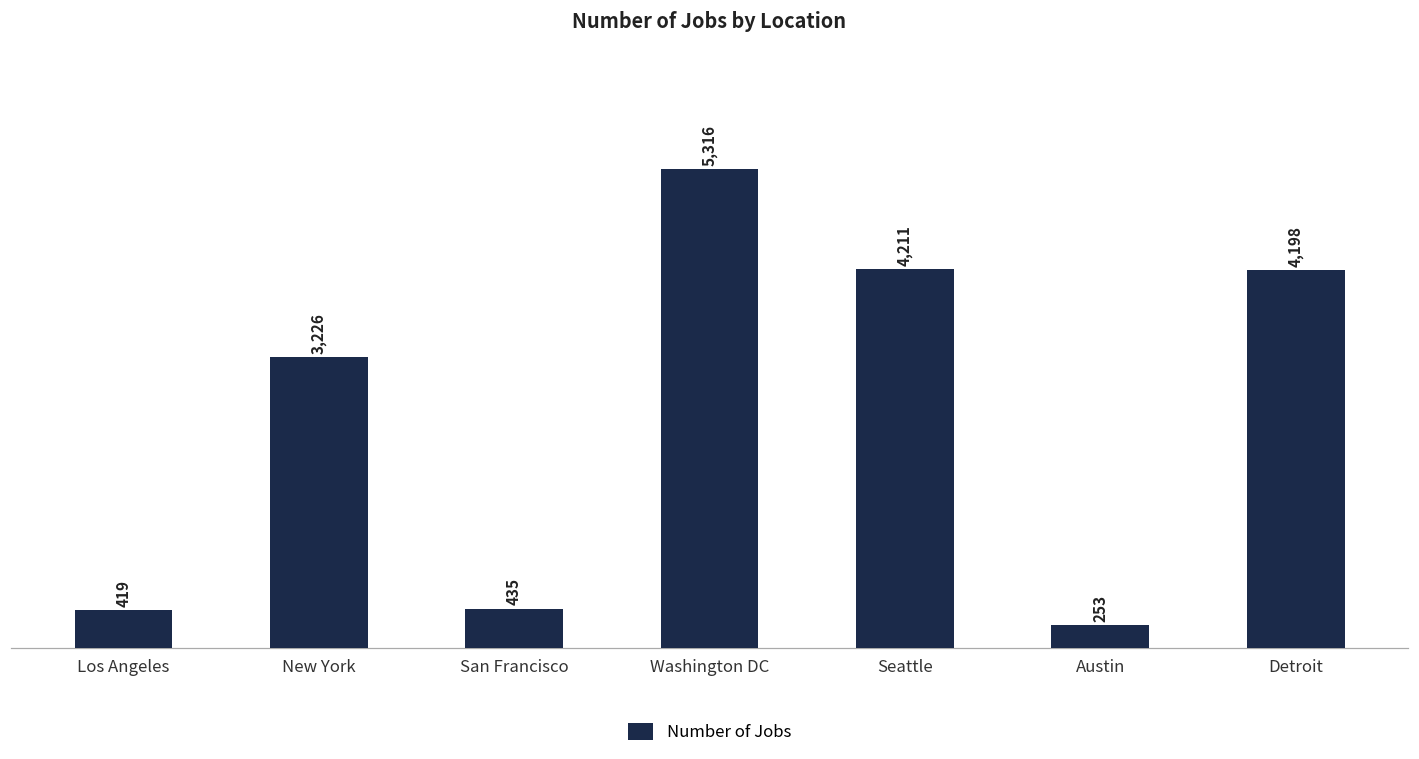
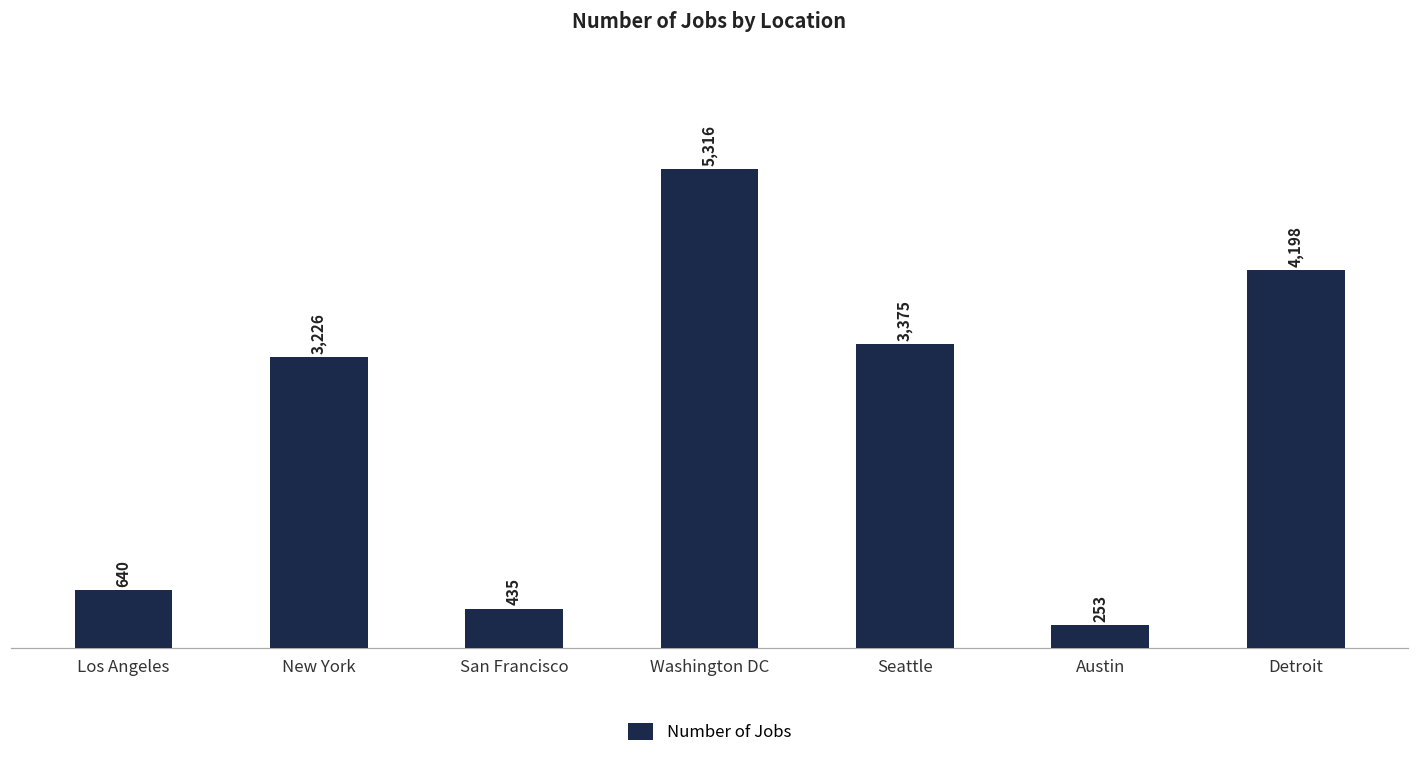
Los Angeles: 419 -> 640
Seattle: 4,211 -> 3,375
